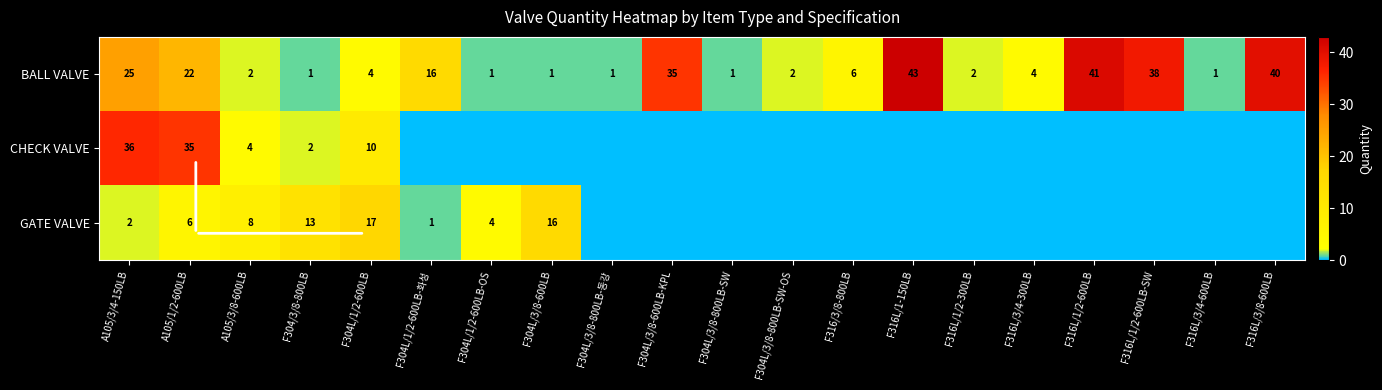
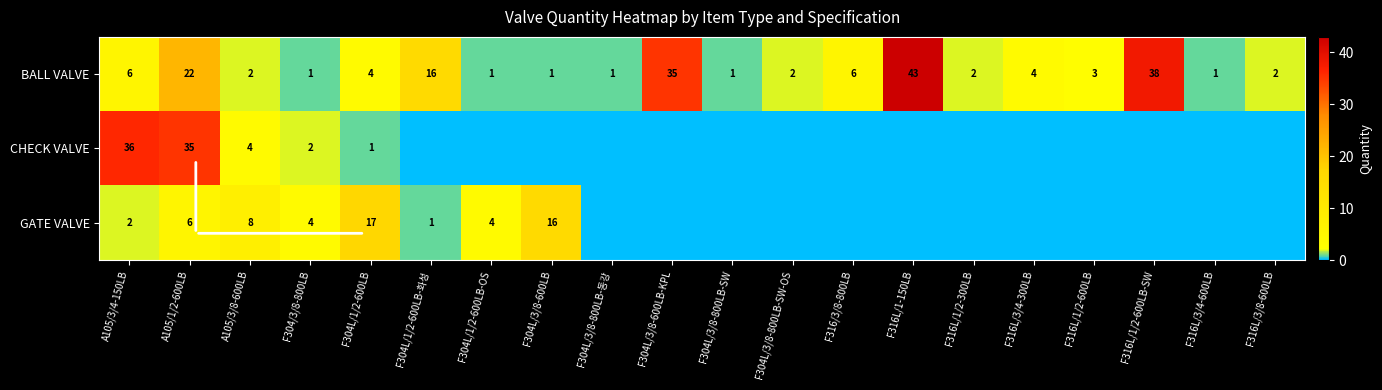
BALL VALVE, A105/3/4-150LB: 25 -> 6
BALL VALVE, F316L/1/2-600LB: 41 -> 3
BALL VALVE, F316L/3/8-600LB: 40 -> 2
CHECK VALVE, F304L/1/2-600LB: 10 -> 1
GATE VALVE, F304/3/8-800LB: 13 -> 4
